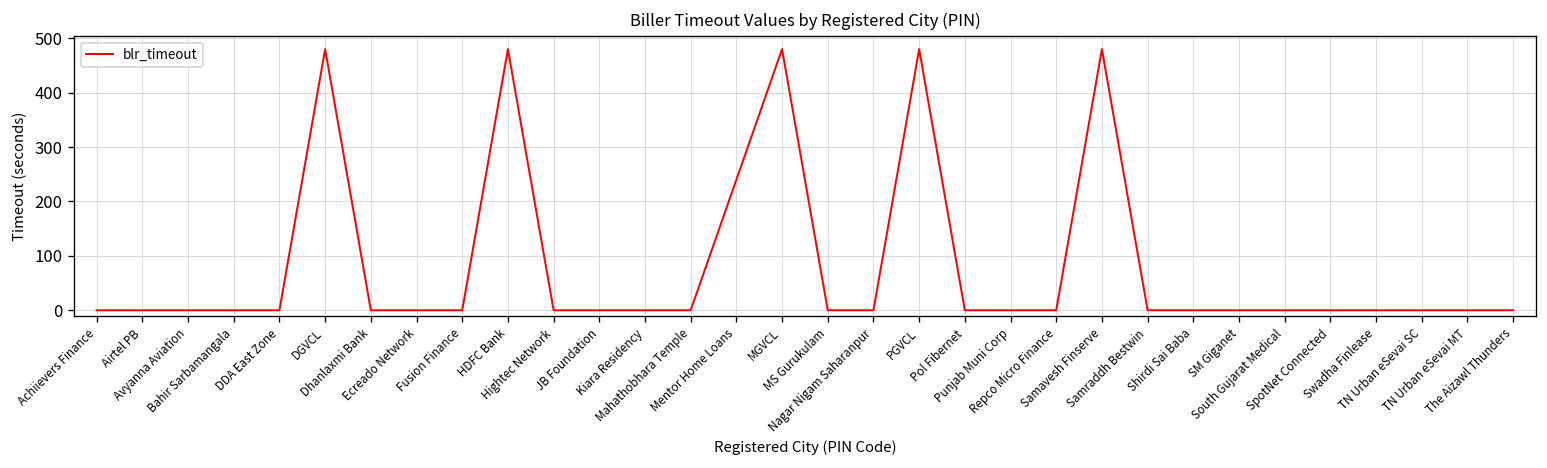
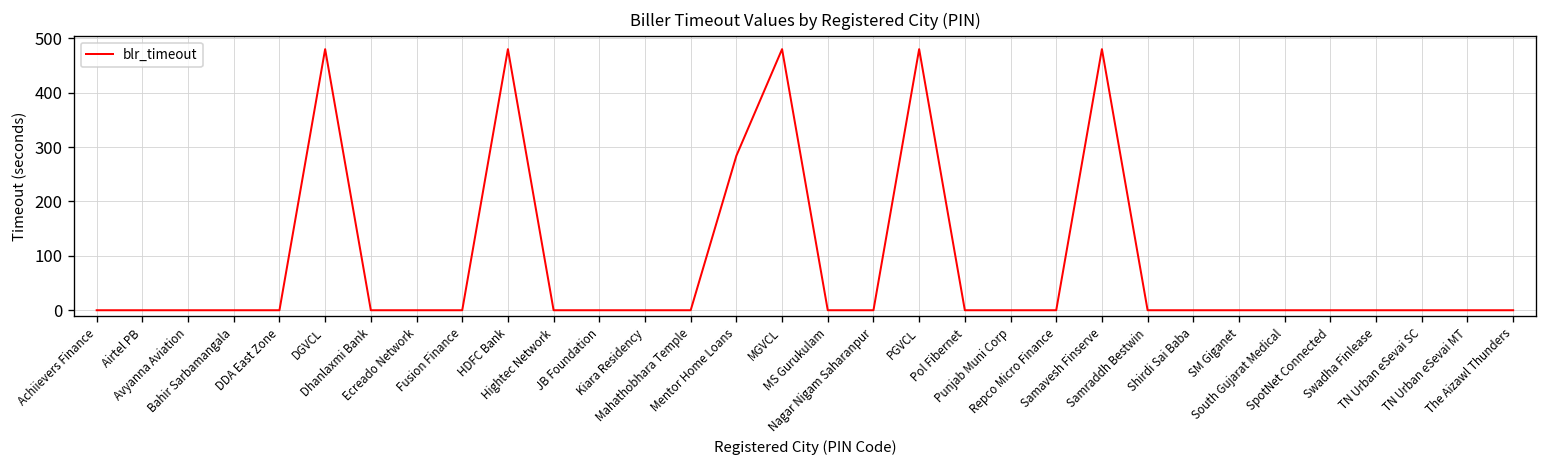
Mentor Home Loans: 240 -> 280
